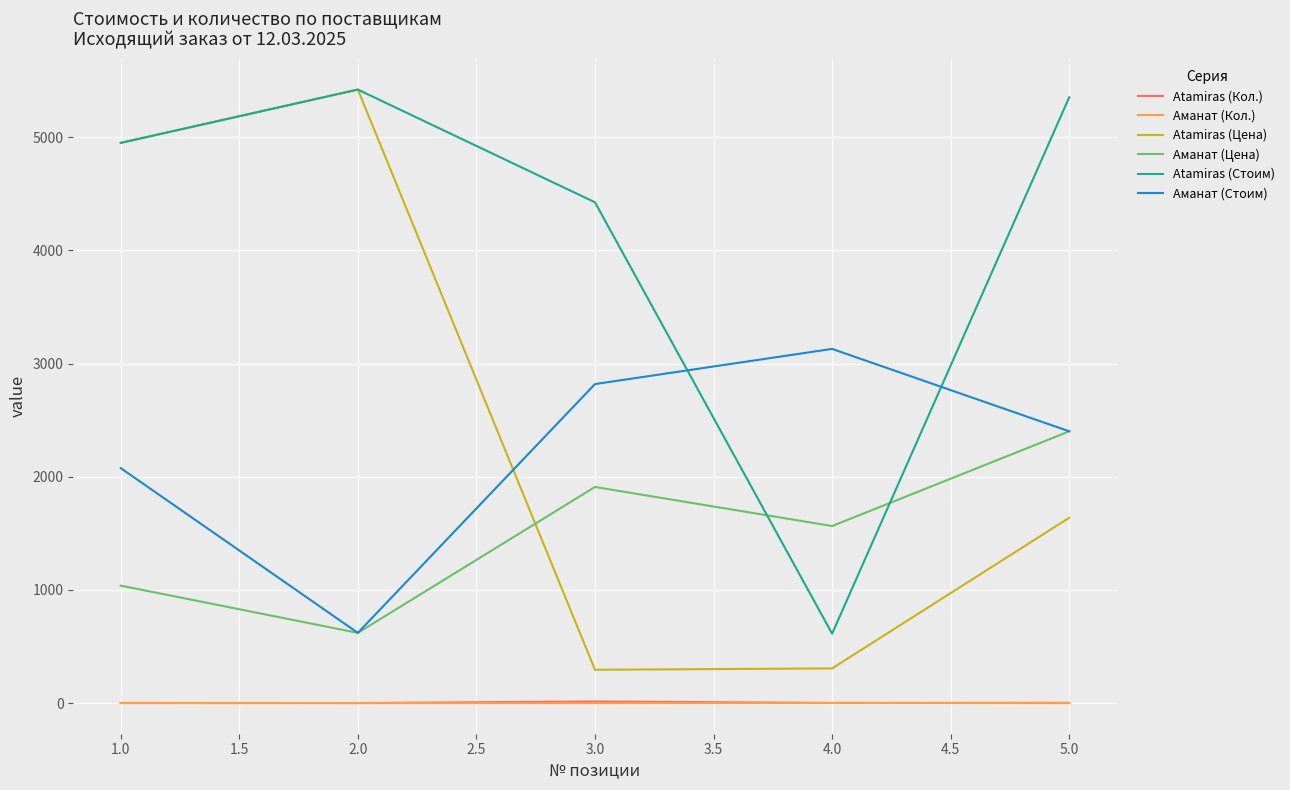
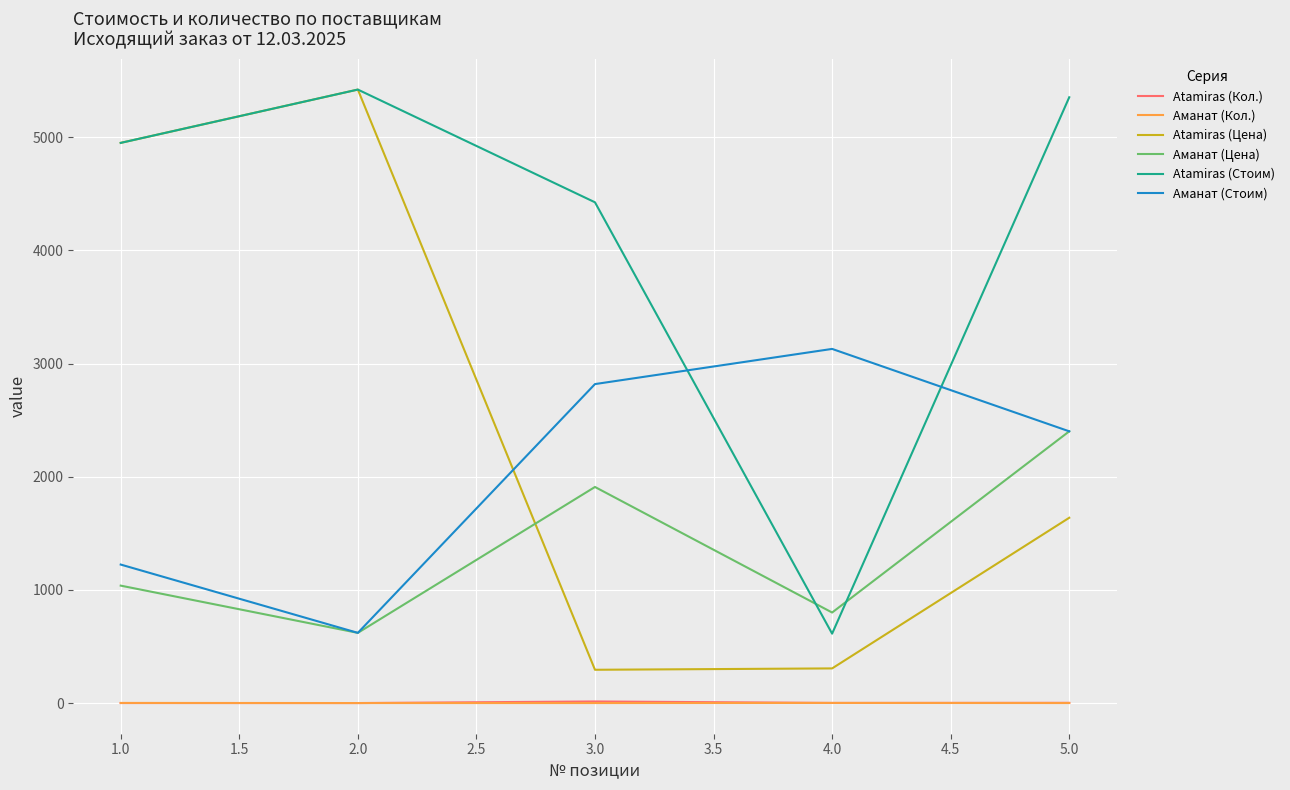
Аманат (Стоим), 1.0: 2080 -> 1220
Аманат (Цена), 4.0: 1560 -> 800
